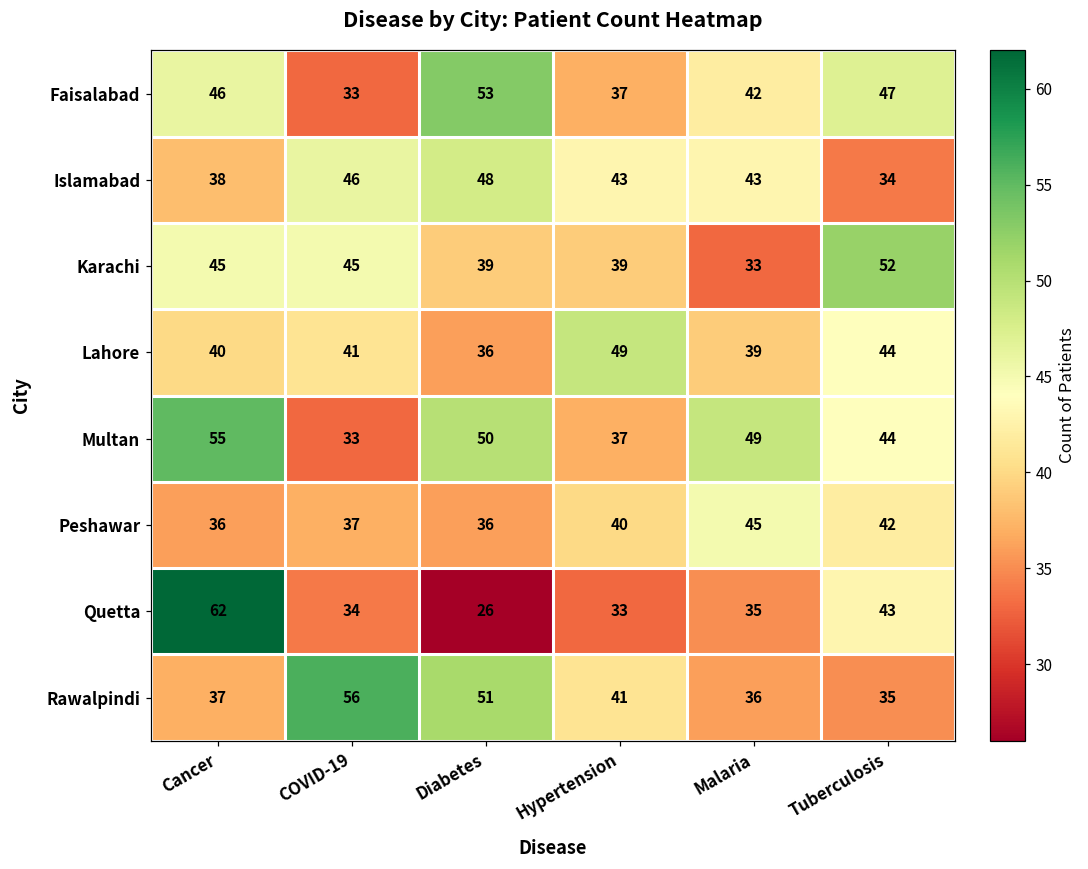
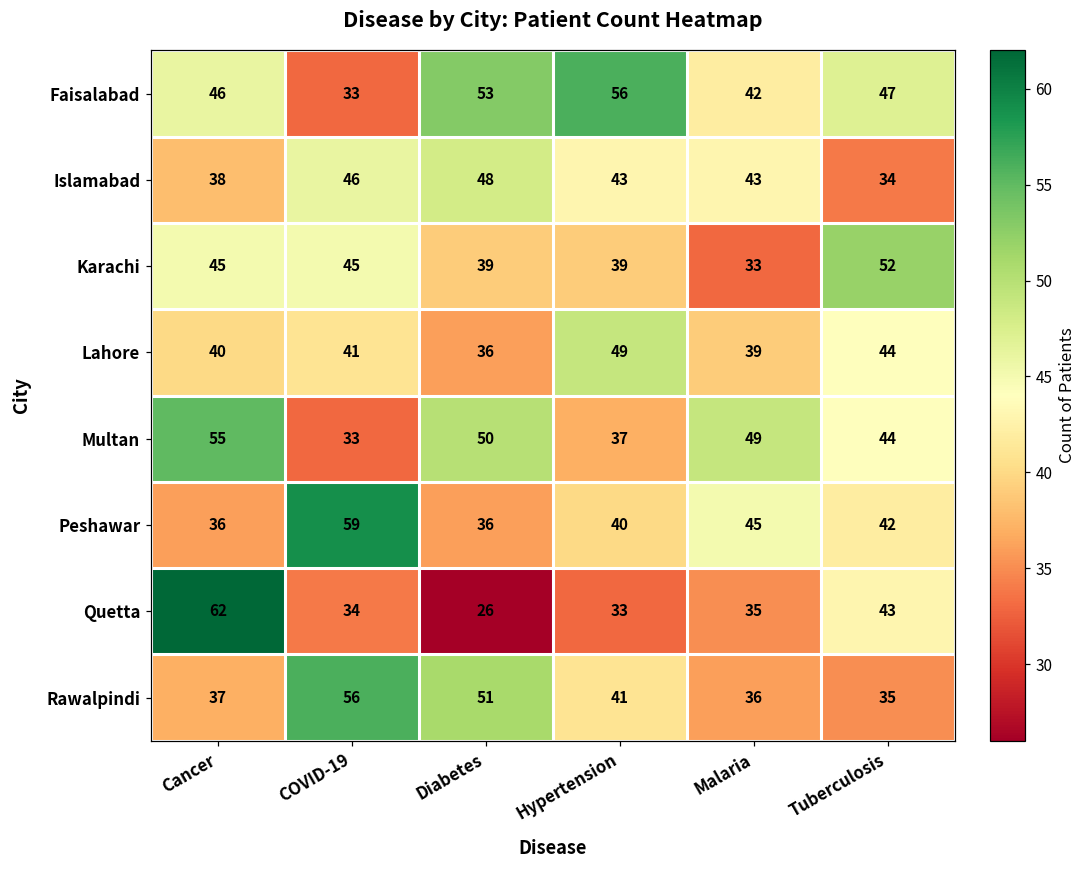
Faisalabad, Hypertension: 37 -> 56
Peshawar, COVID-19: 37 -> 59
